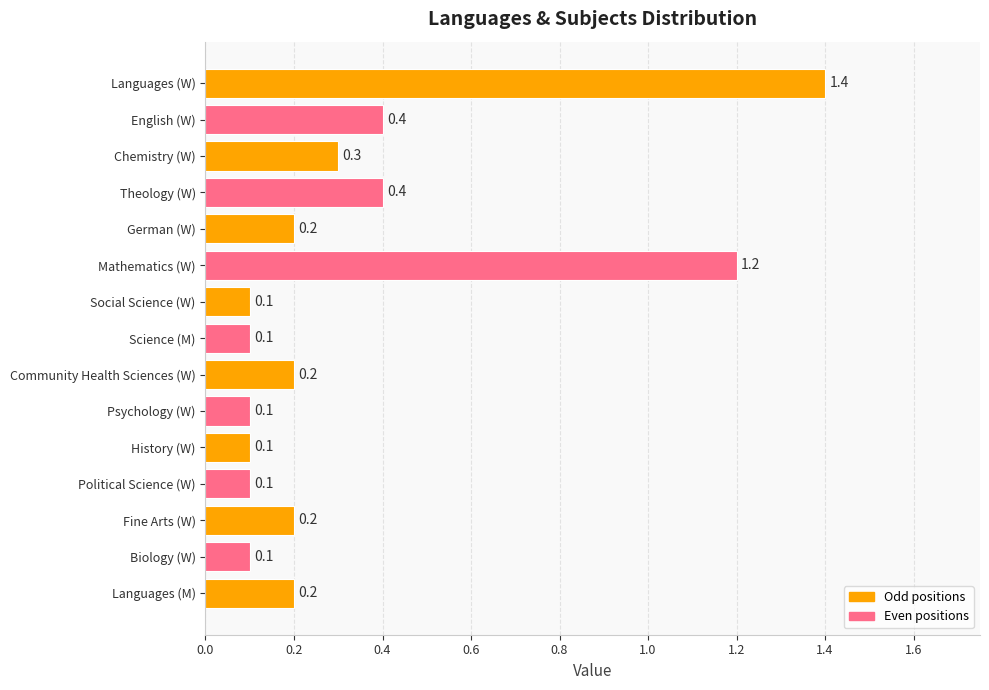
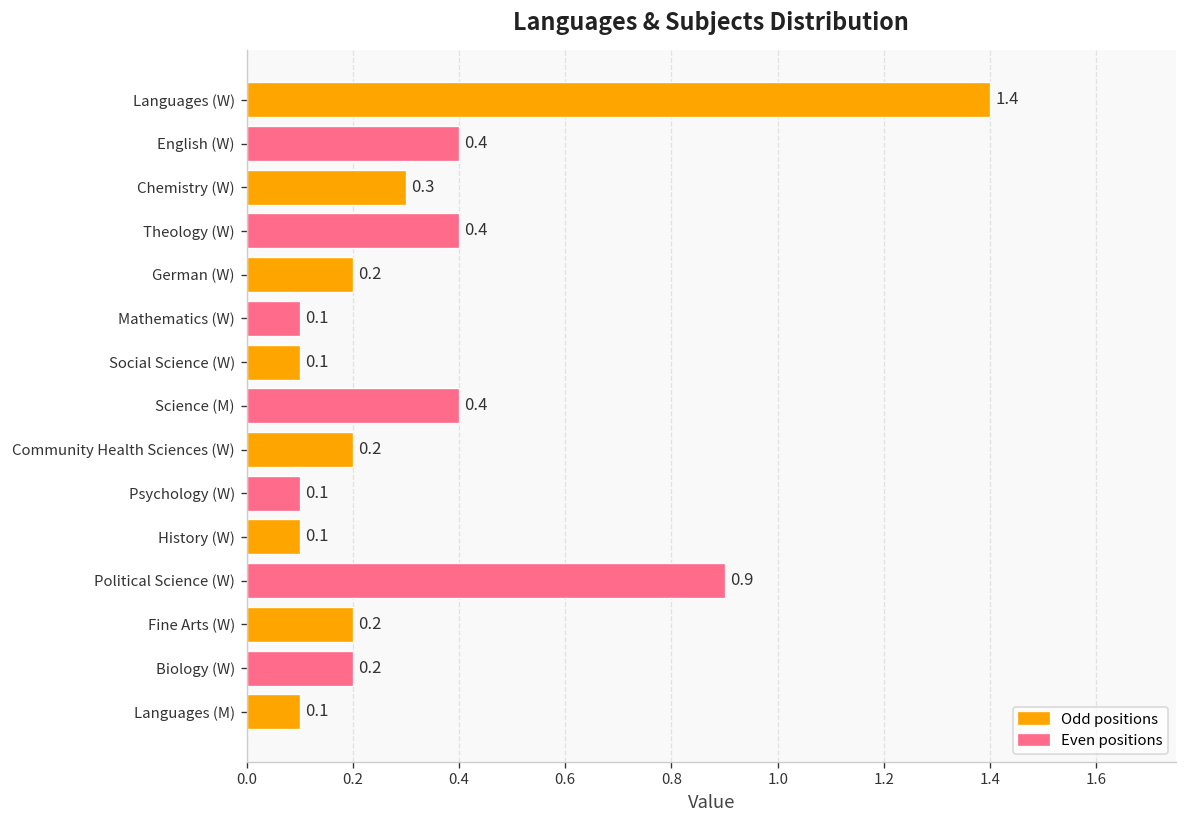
Mathematics (W): 1.2 -> 0.1
Science (M): 0.1 -> 0.4
Political Science (W): 0.1 -> 0.9
Biology (W): 0.1 -> 0.2
Languages (M): 0.2 -> 0.1
